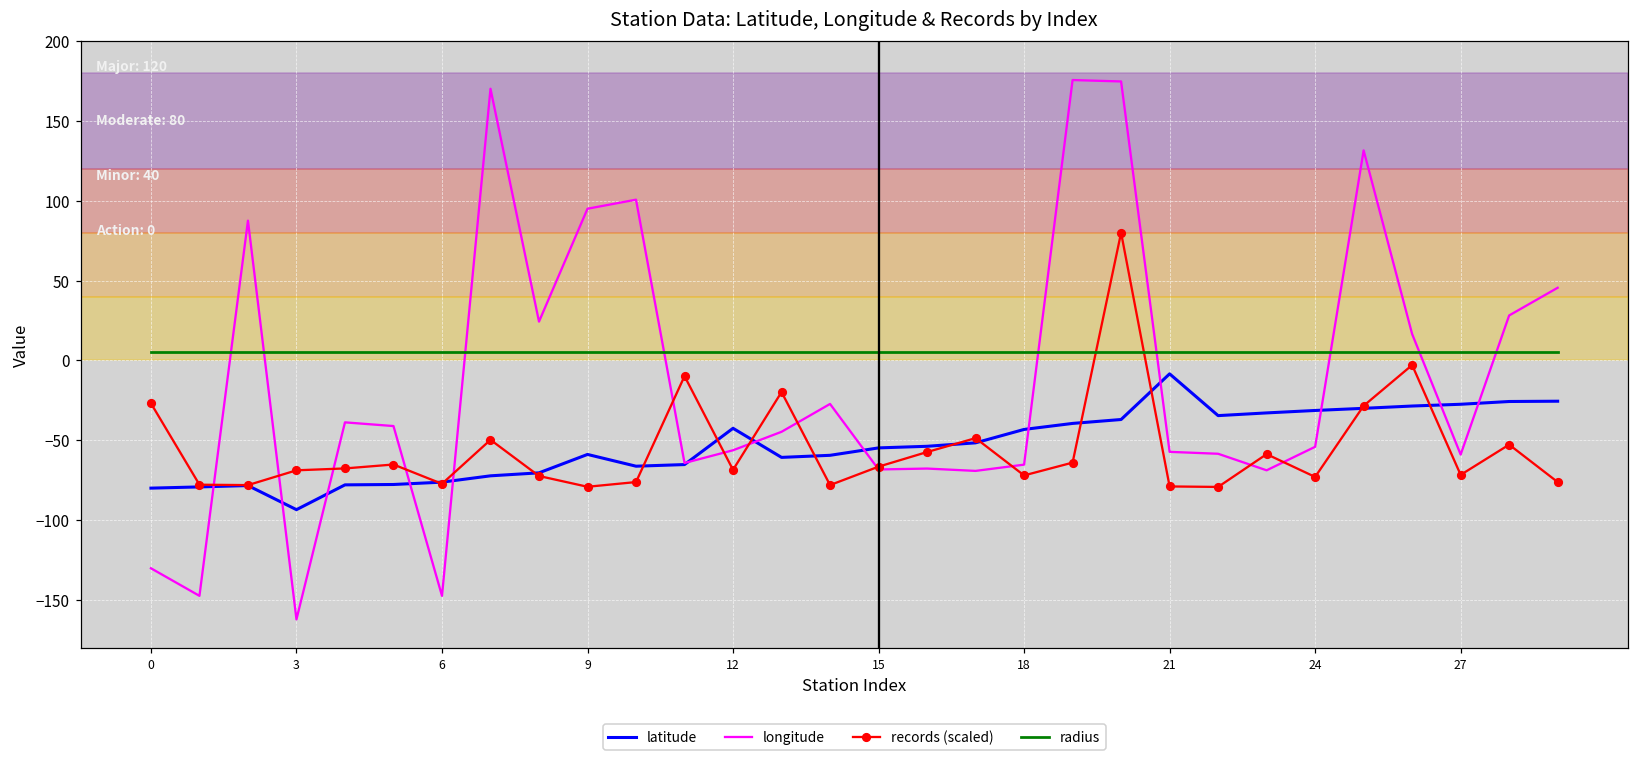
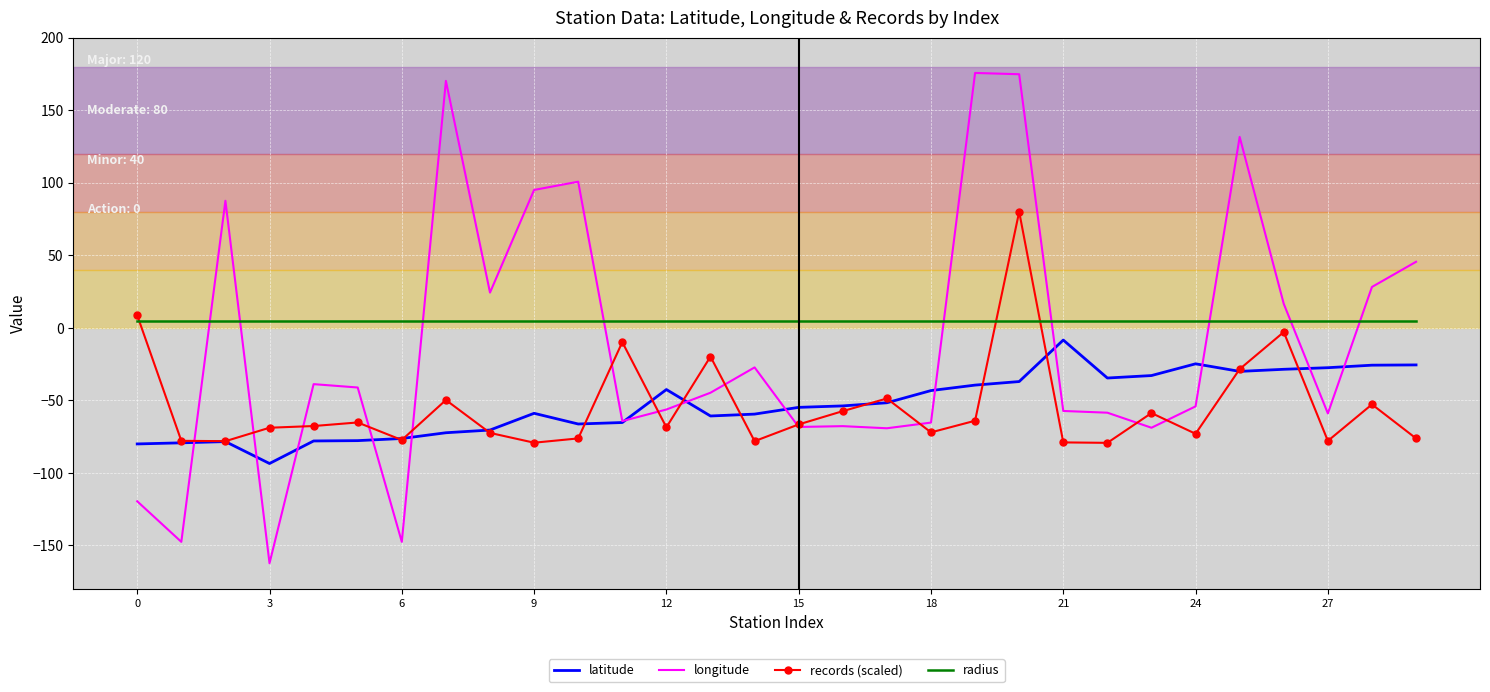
longitude, 0: -130 -> -120
records (scaled), 0: -27 -> 9
latitude, 24: -31 -> -25
records (scaled), 27: -72 -> -78
